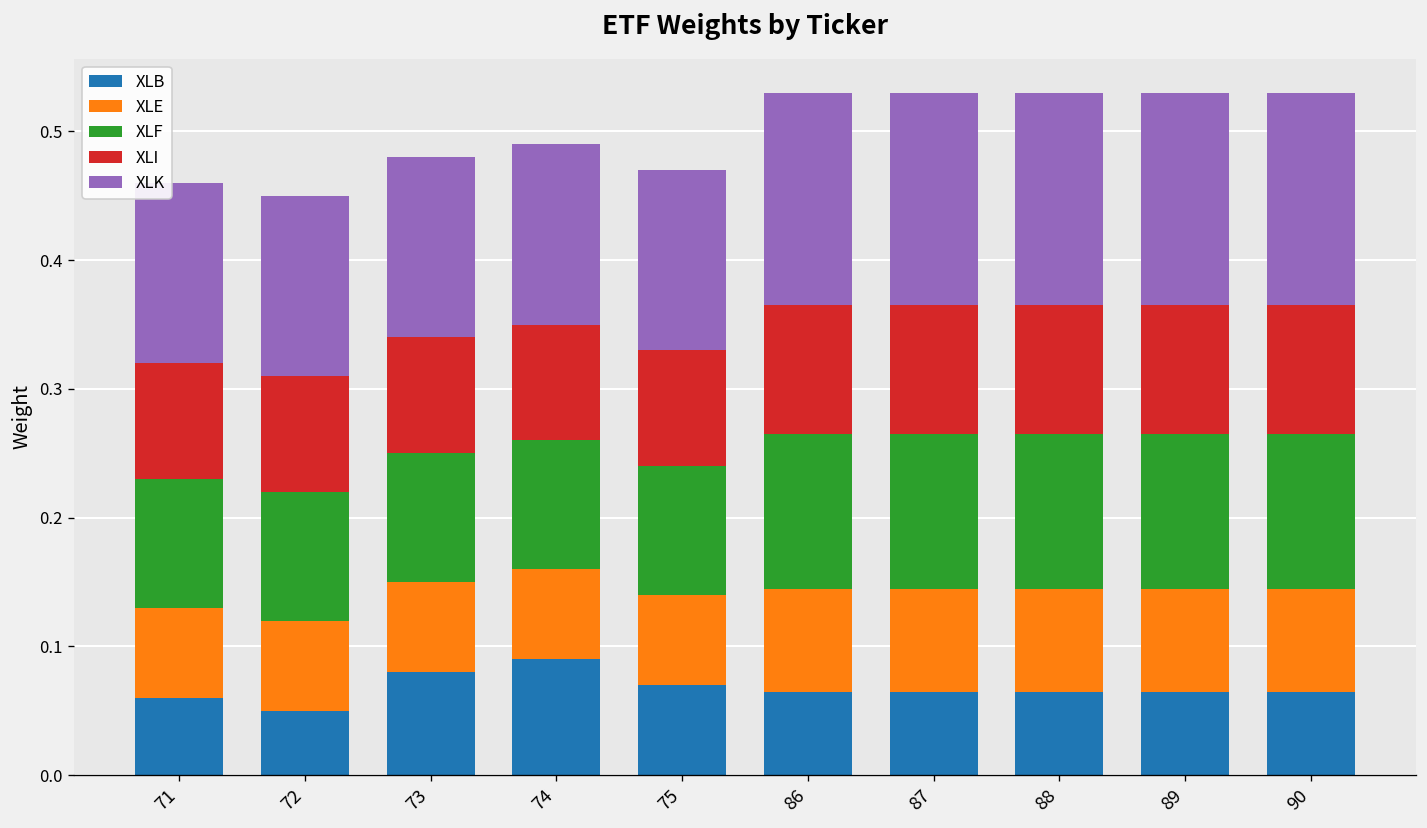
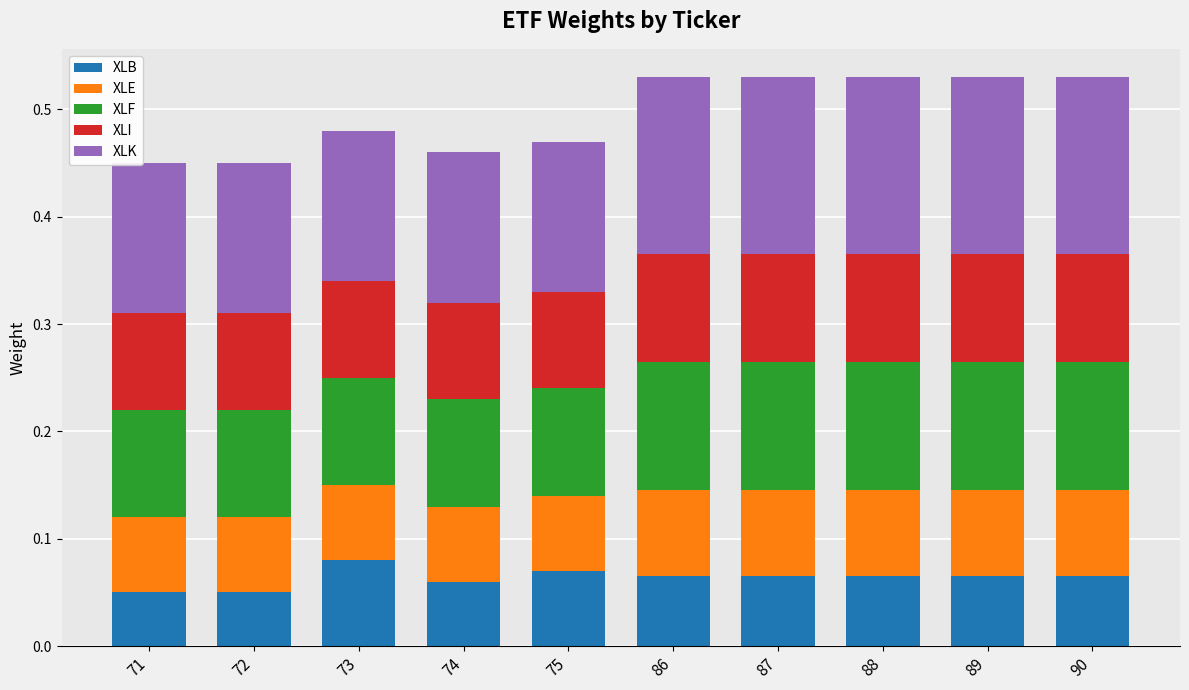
XLB, 71: 0.06 -> 0.05
XLB, 74: 0.09 -> 0.06
